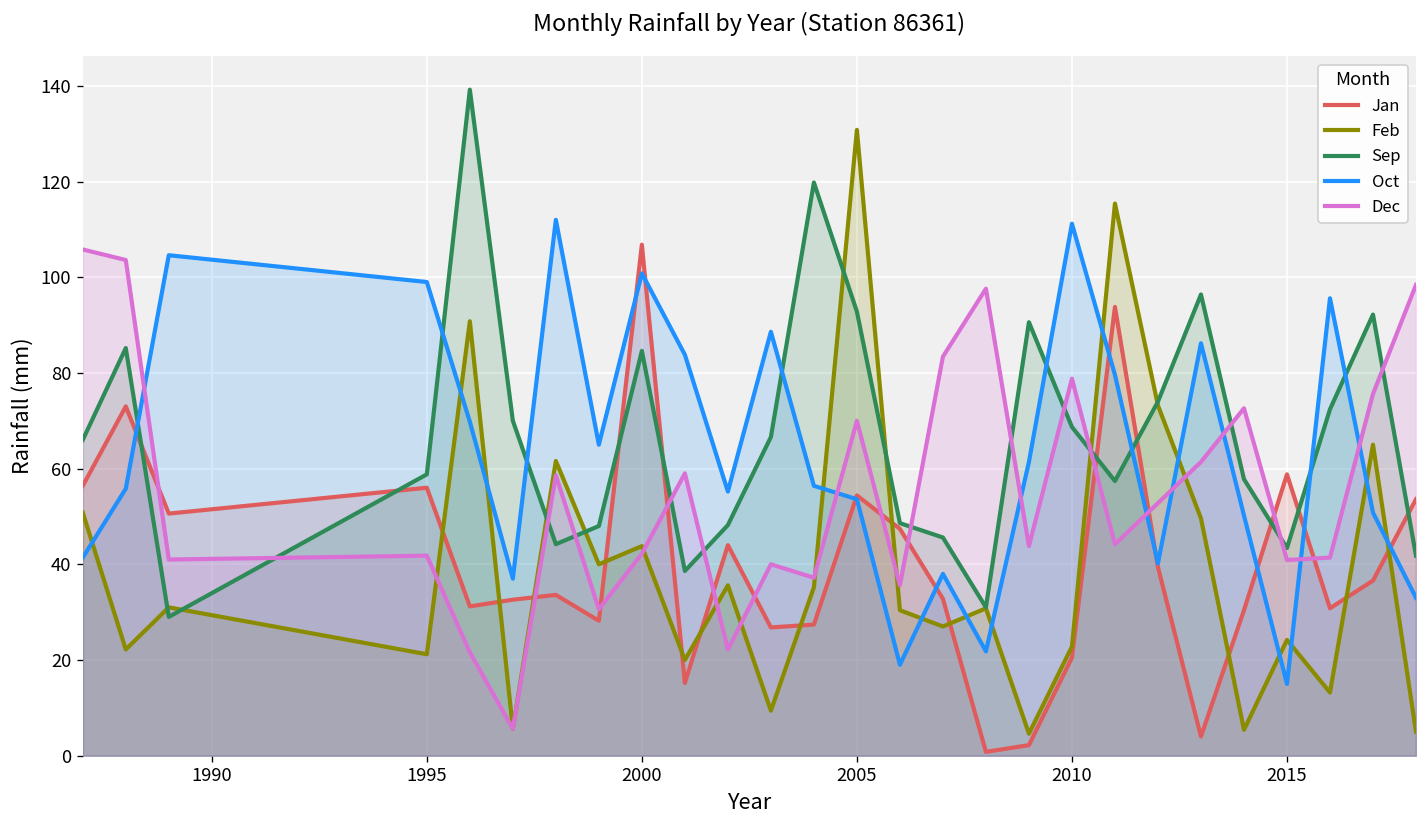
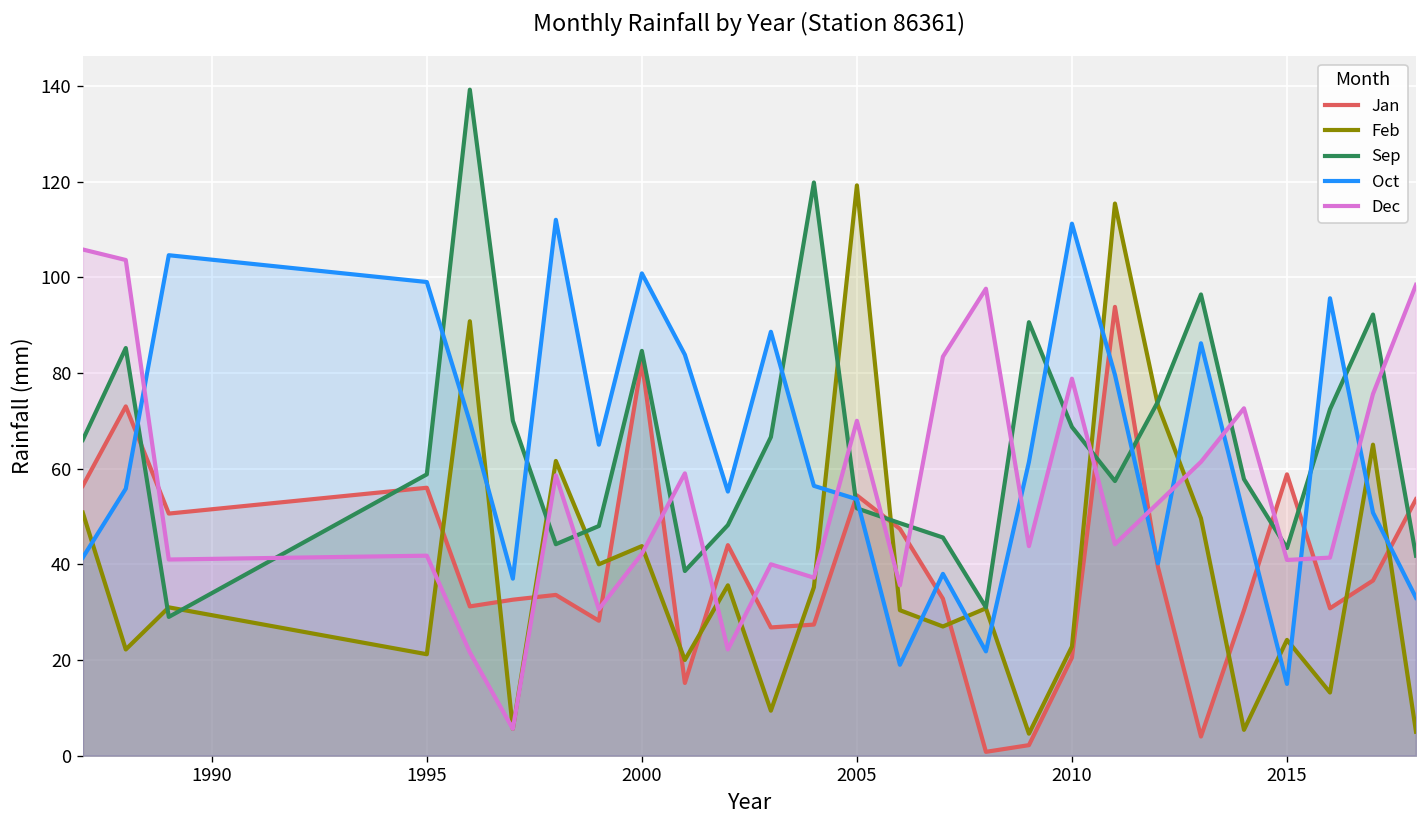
Jan, 2000: 107 -> 82
Feb, 2005: 131 -> 119
Sep, 2005: 93 -> 52
